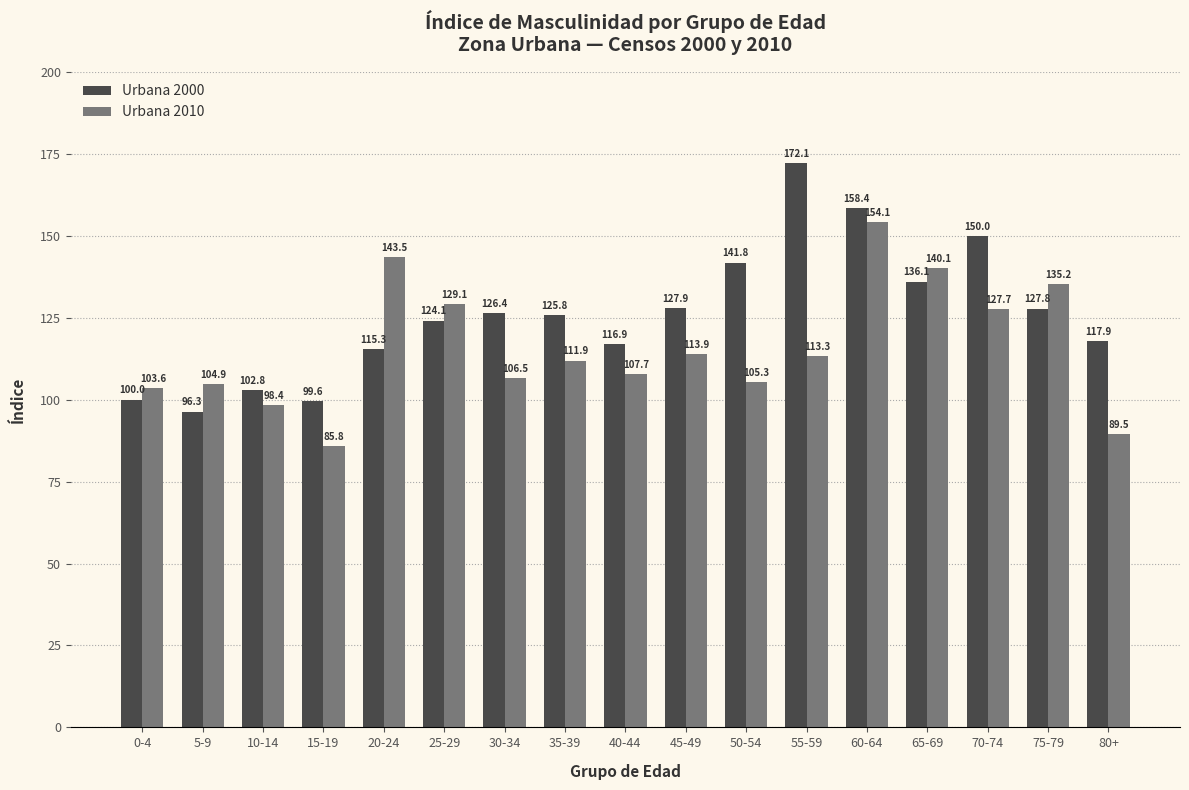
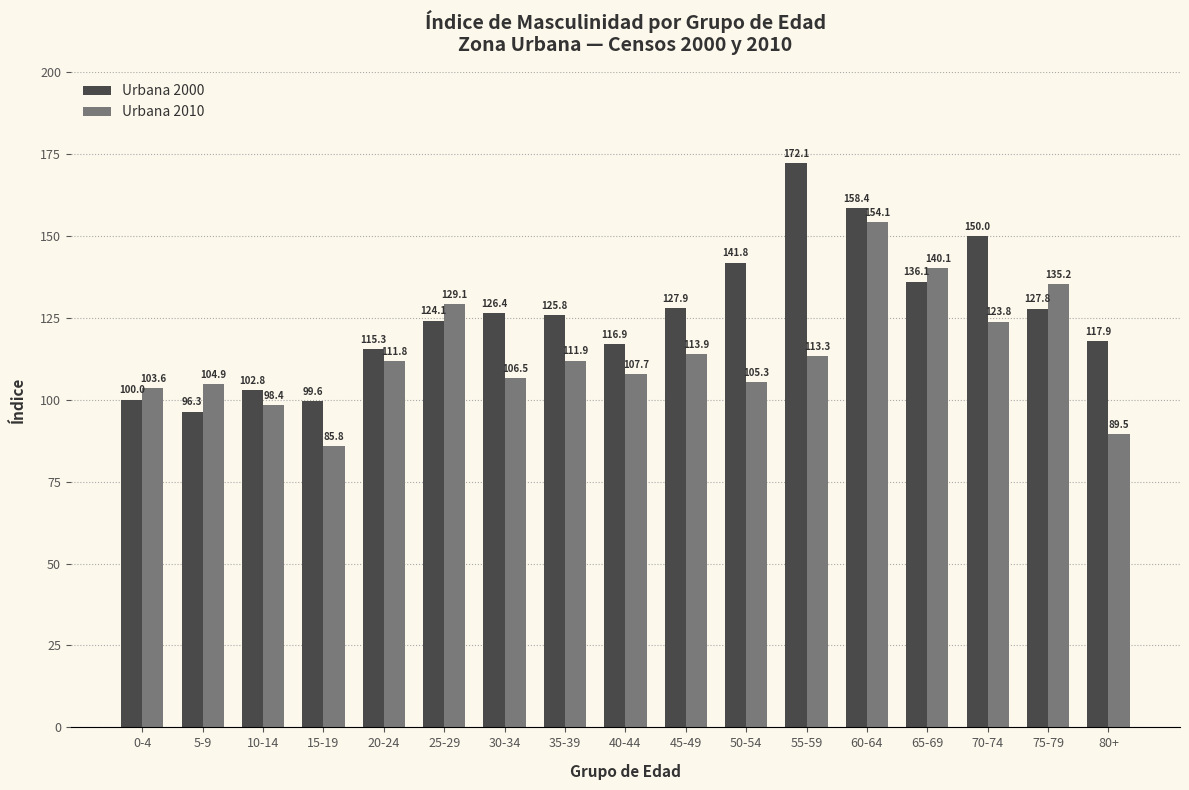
Urbana 2010, 20-24: 143.5 -> 111.8
Urbana 2010, 70-74: 127.7 -> 123.8
